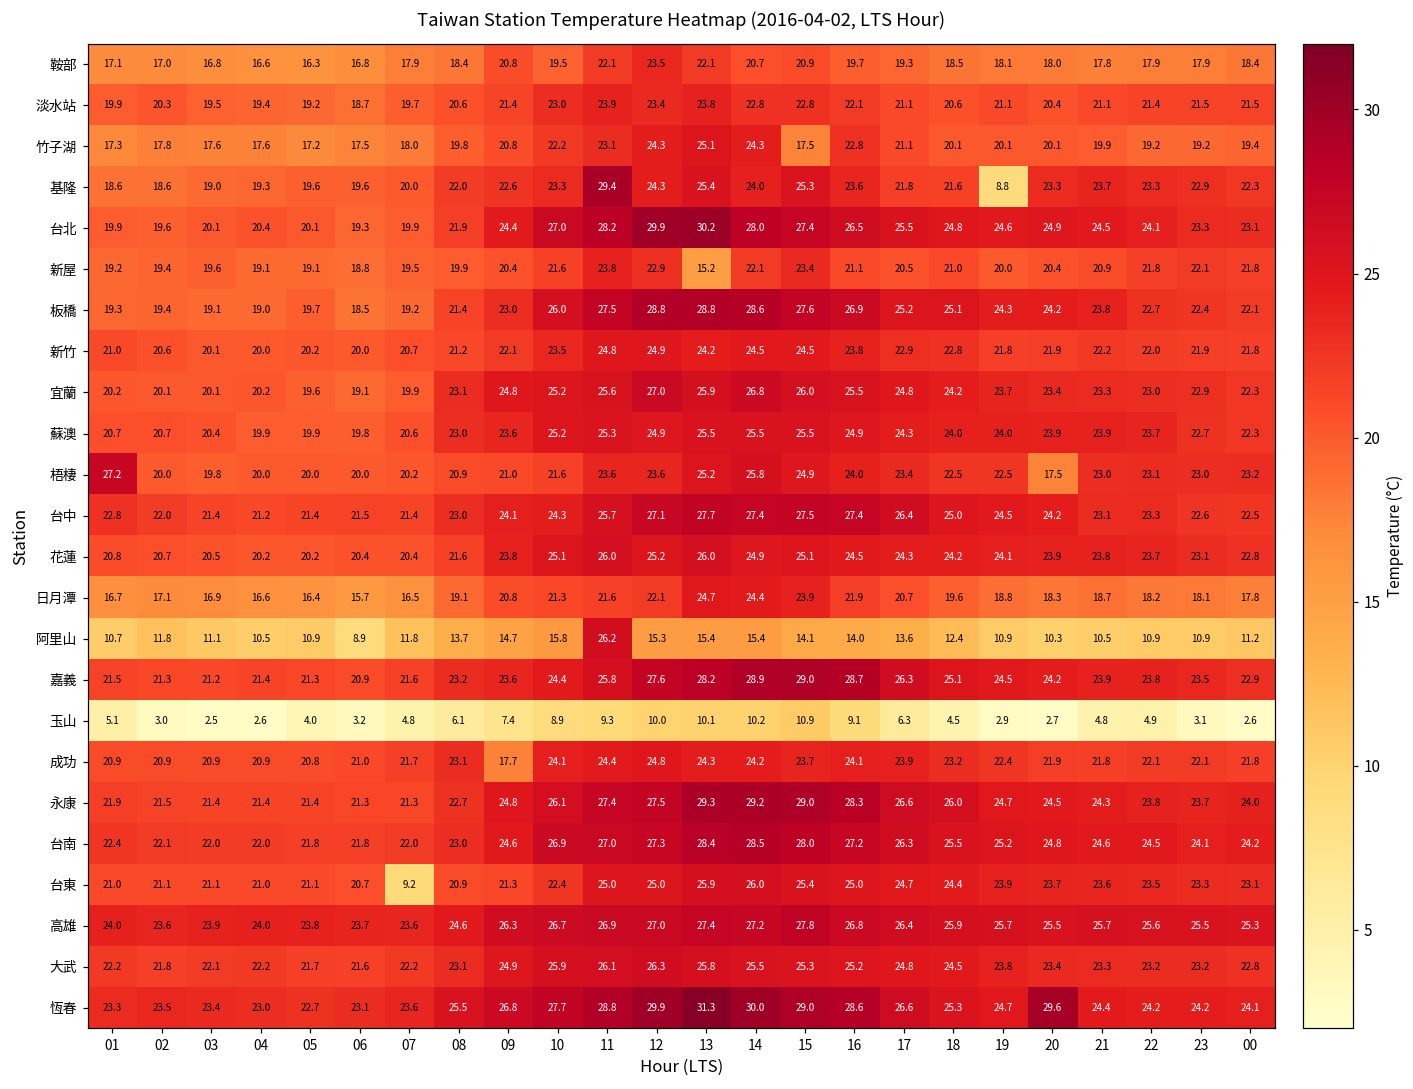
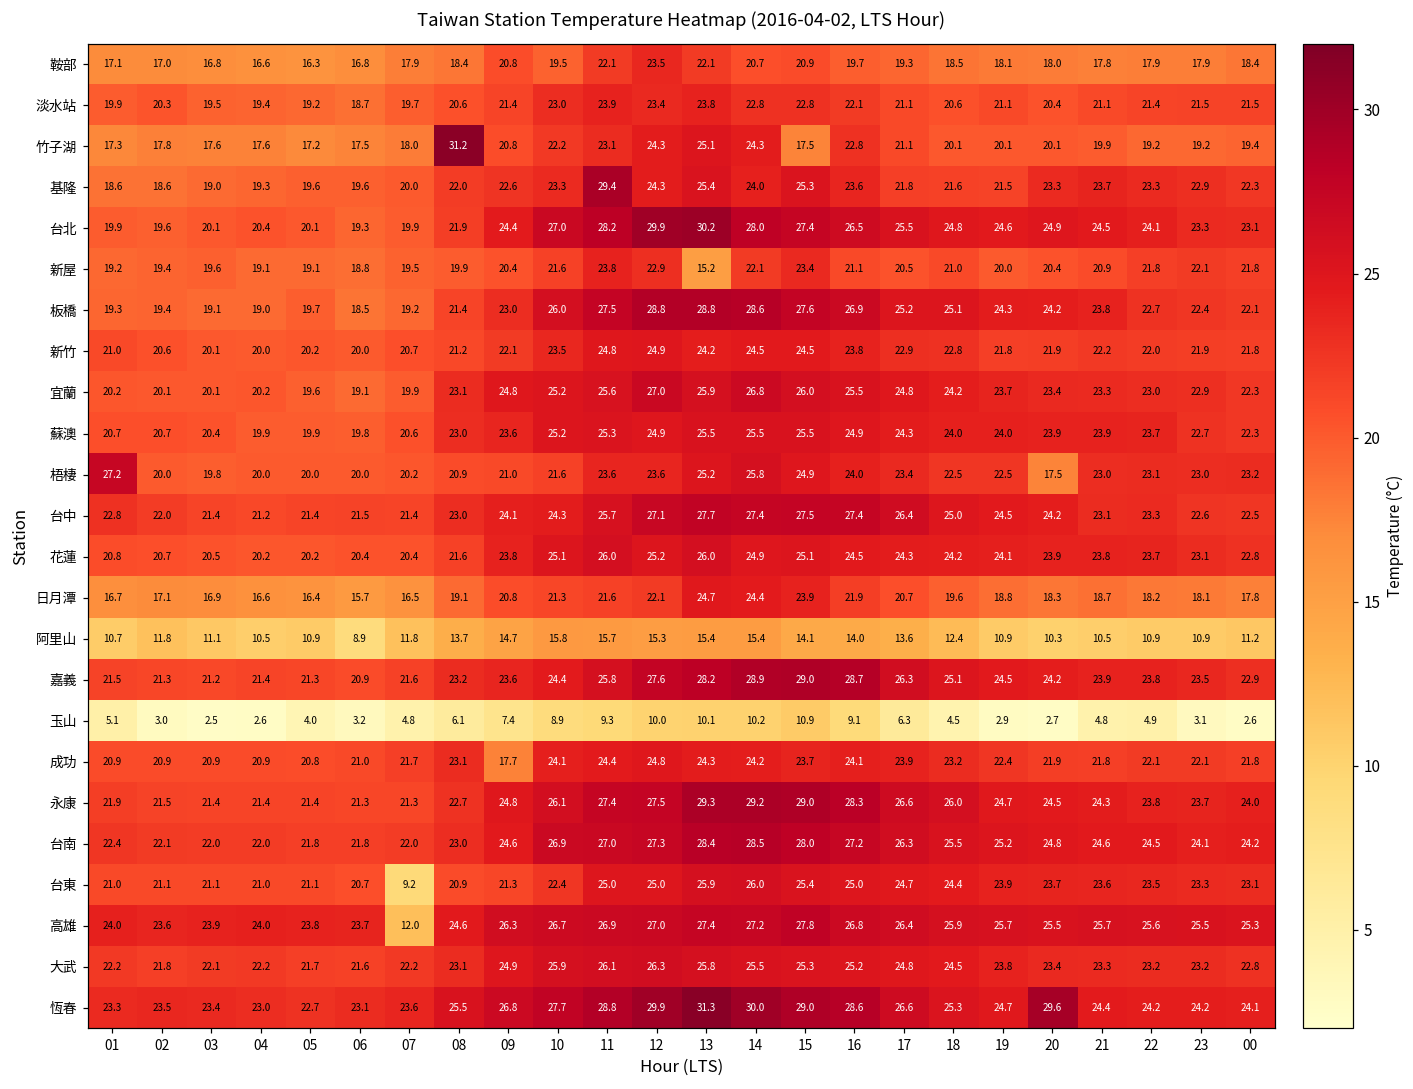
竹子湖, 08: 19.8 -> 31.2
基隆, 19: 8.8 -> 21.5
阿里山, 11: 26.2 -> 15.7
高雄, 07: 23.6 -> 12.0
